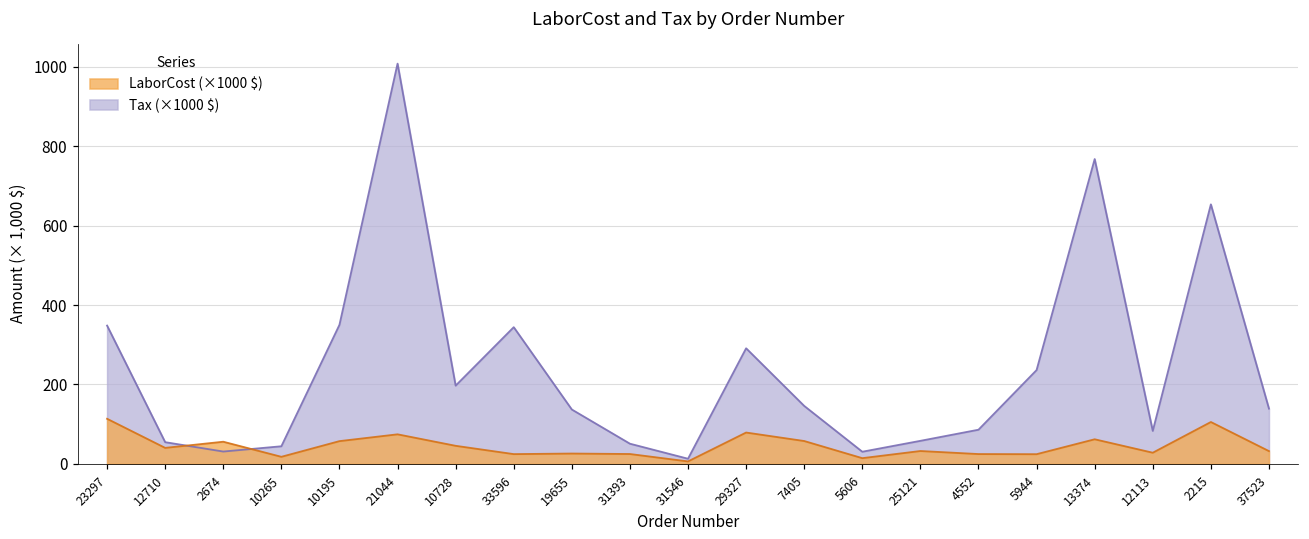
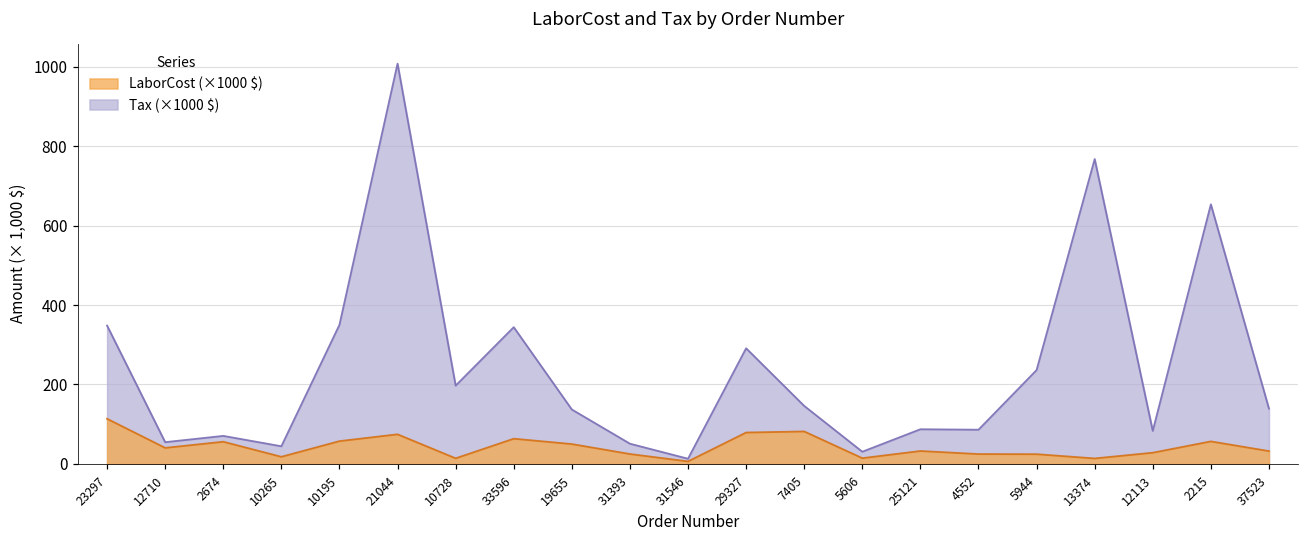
Tax (×1000 $), 2674: 30 -> 70
LaborCost (×1000 $), 10728: 50 -> 10
LaborCost (×1000 $), 33596: 20 -> 60
LaborCost (×1000 $), 19655: 30 -> 50
LaborCost (×1000 $), 7405: 60 -> 80
Tax (×1000 $), 25121: 60 -> 90
LaborCost (×1000 $), 13374: 60 -> 10
LaborCost (×1000 $), 2215: 110 -> 60
